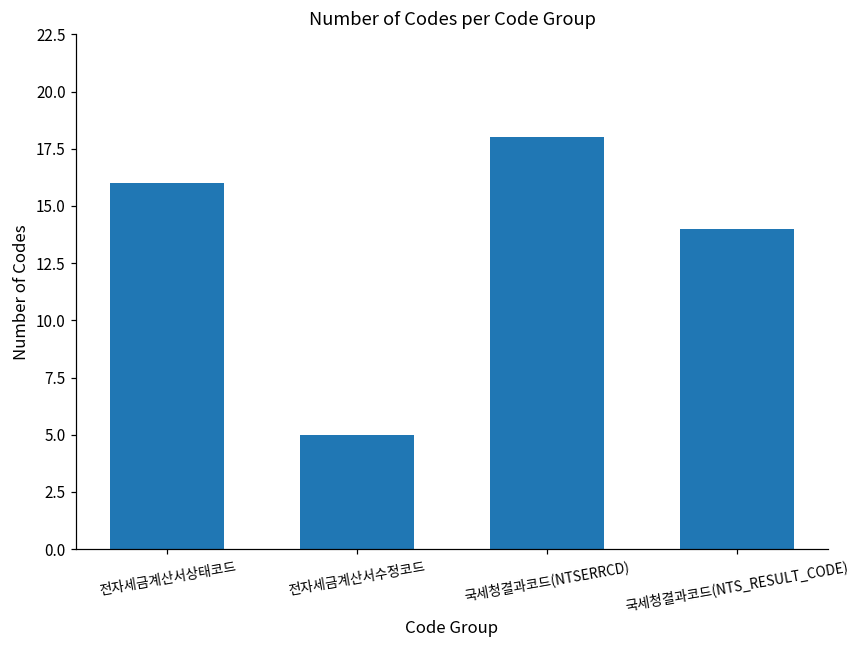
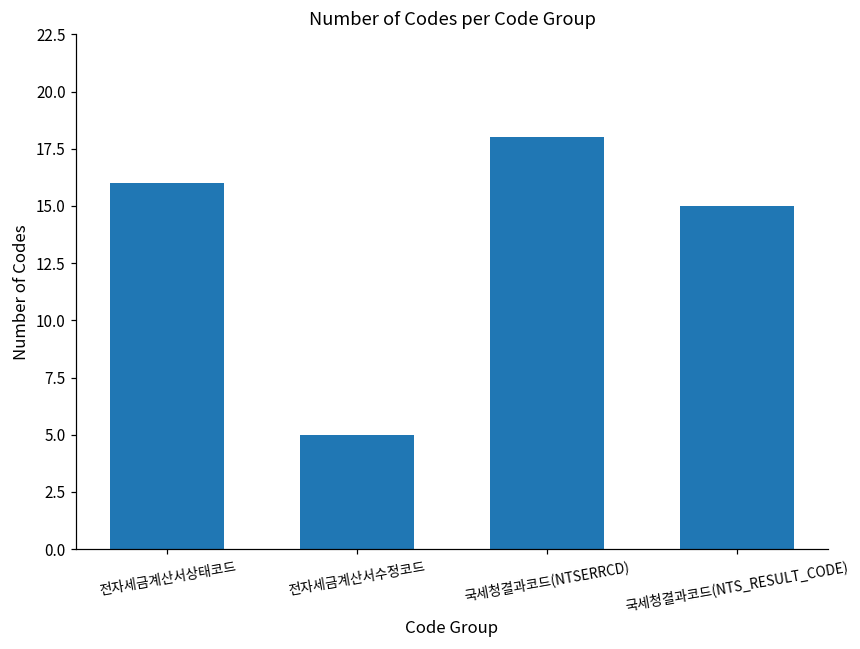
국세청결과코드(NTS_RESULT_CODE): 14 -> 15
